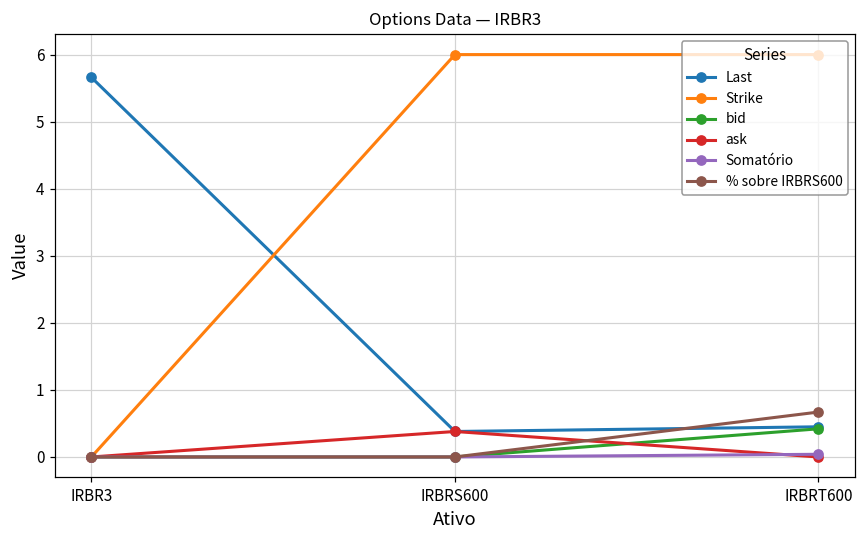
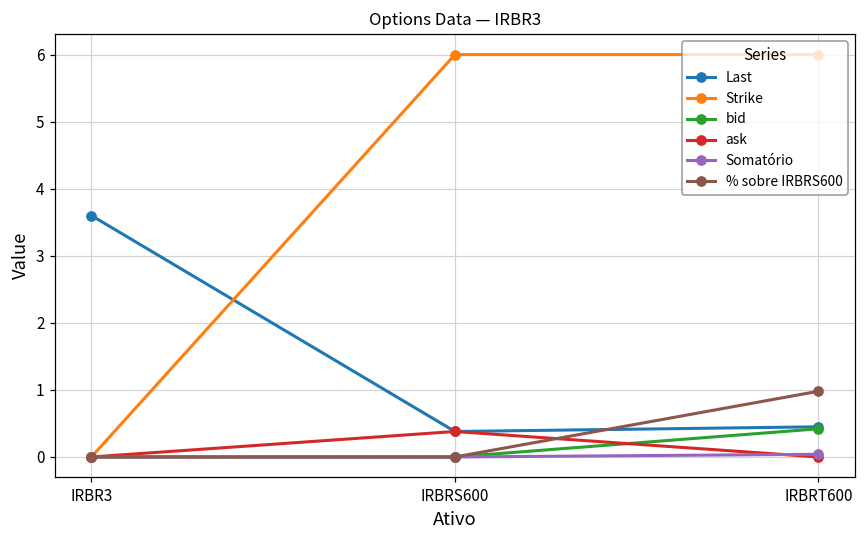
Last, IRBR3: 5.7 -> 3.6
% sobre IRBRS600, IRBRT600: 0.7 -> 1.0
